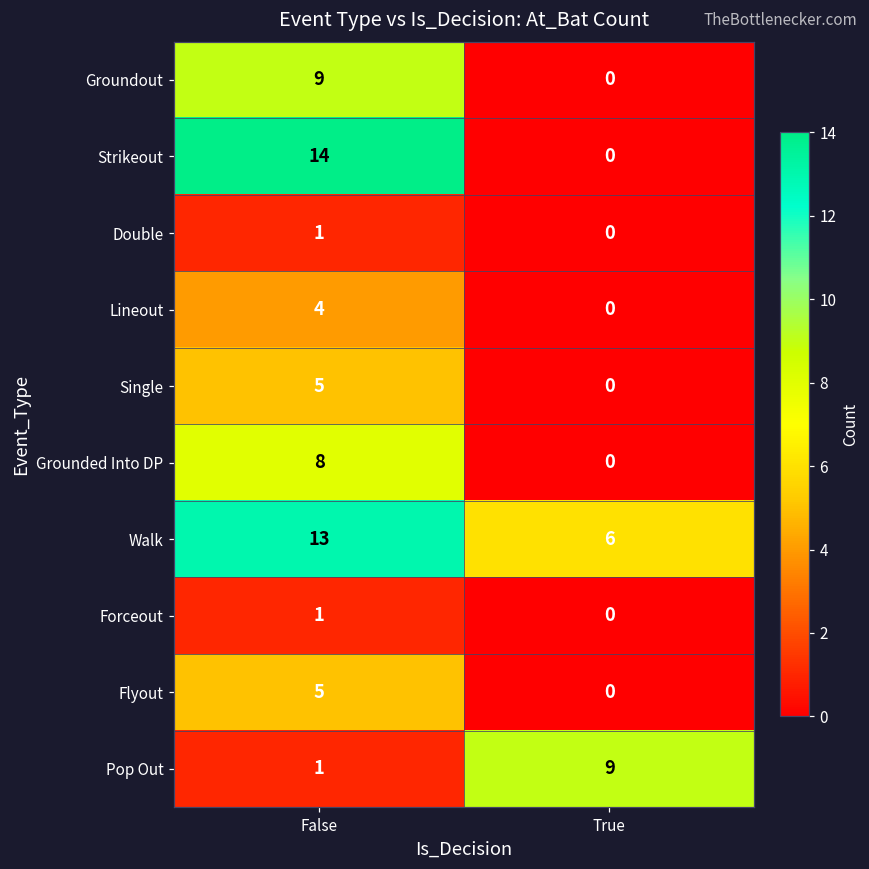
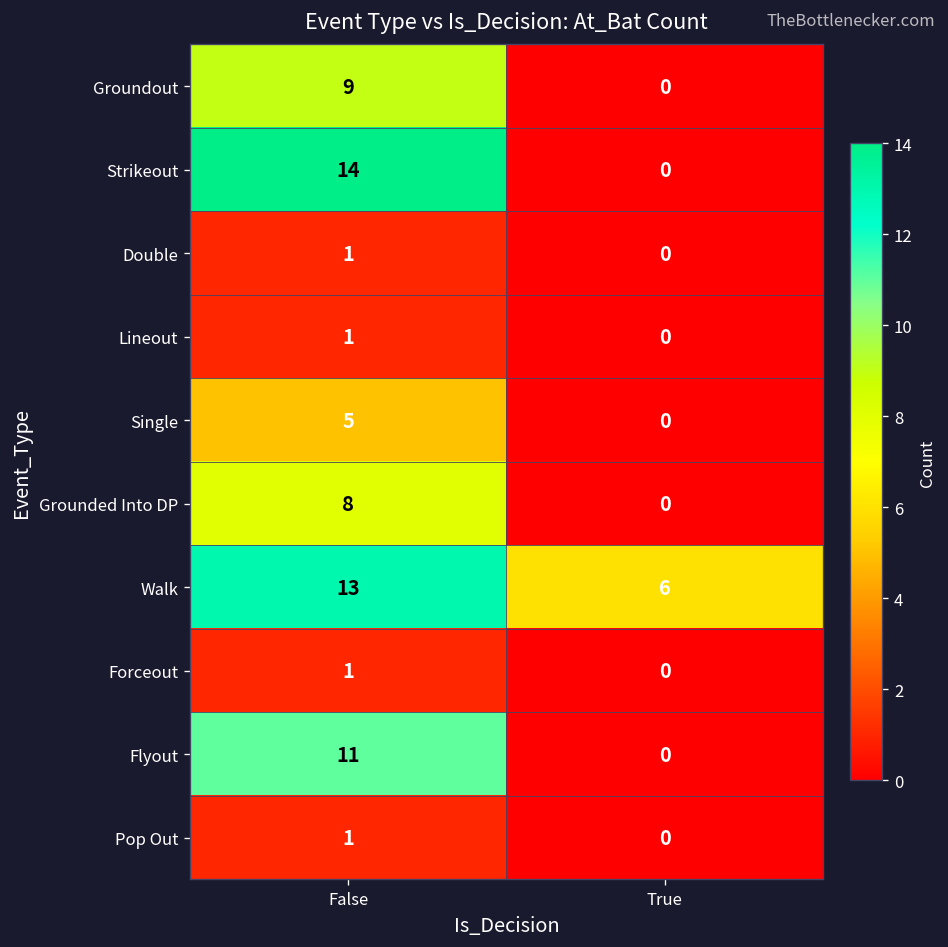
Lineout, False: 4 -> 1
Flyout, False: 5 -> 11
Pop Out, True: 9 -> 0
